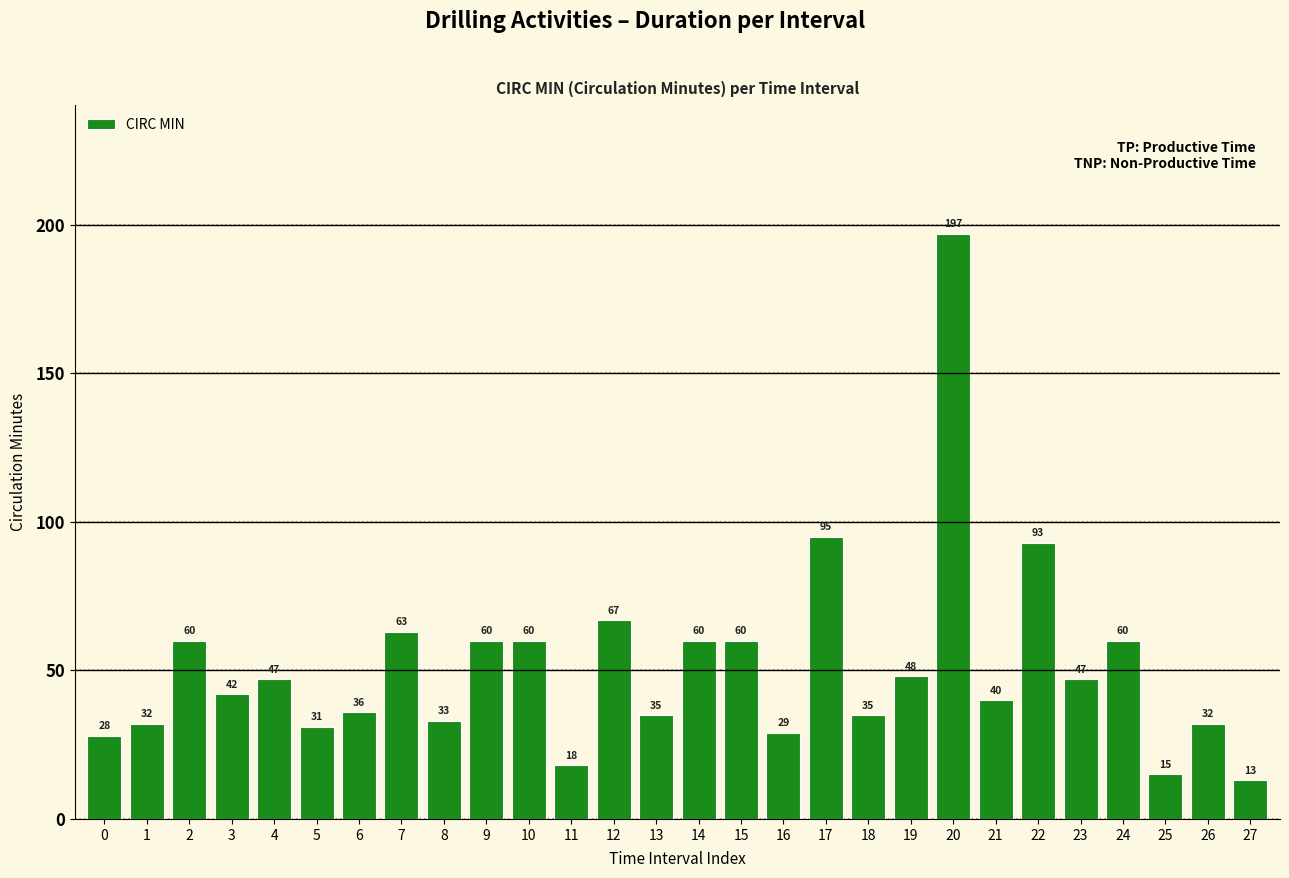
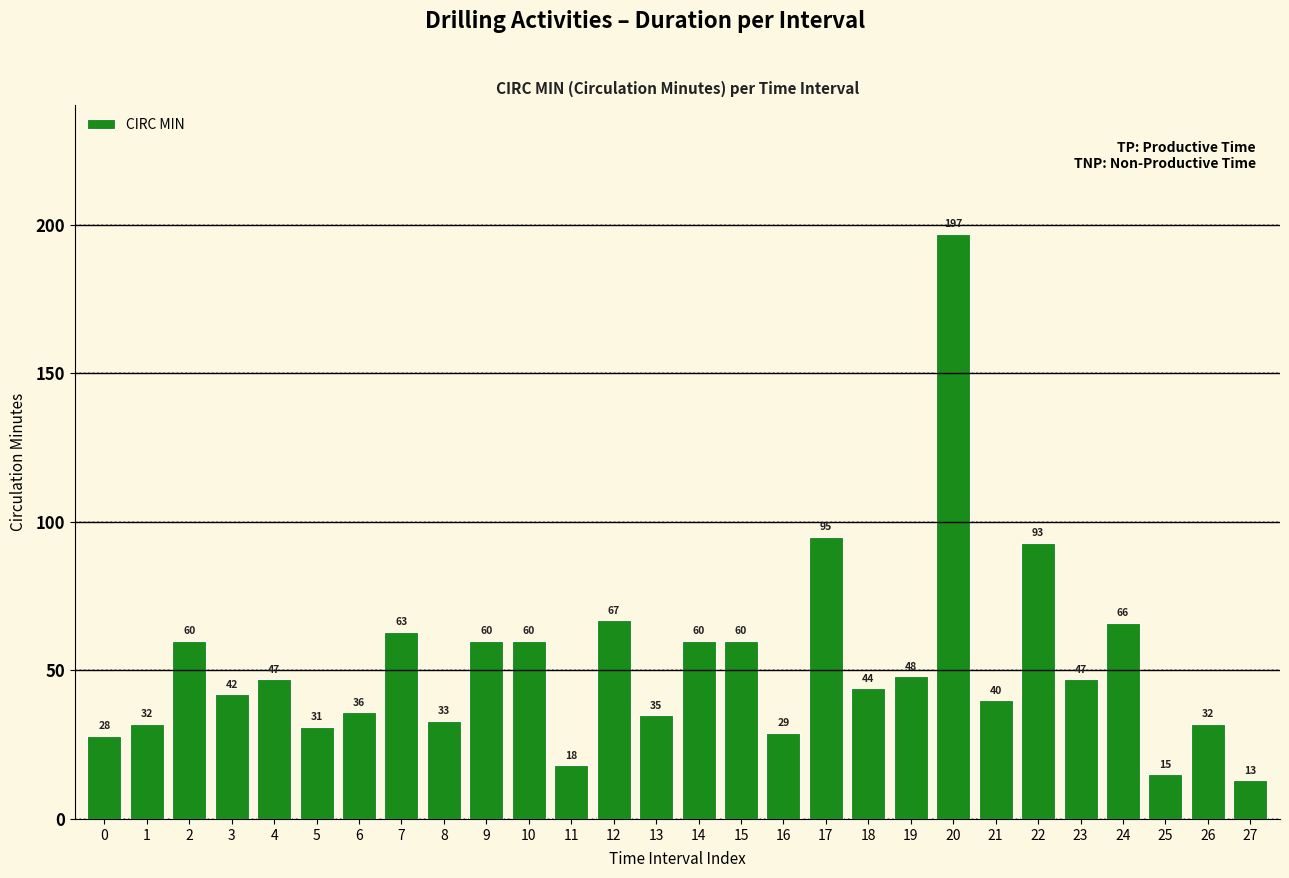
18: 35 -> 44
24: 60 -> 66
